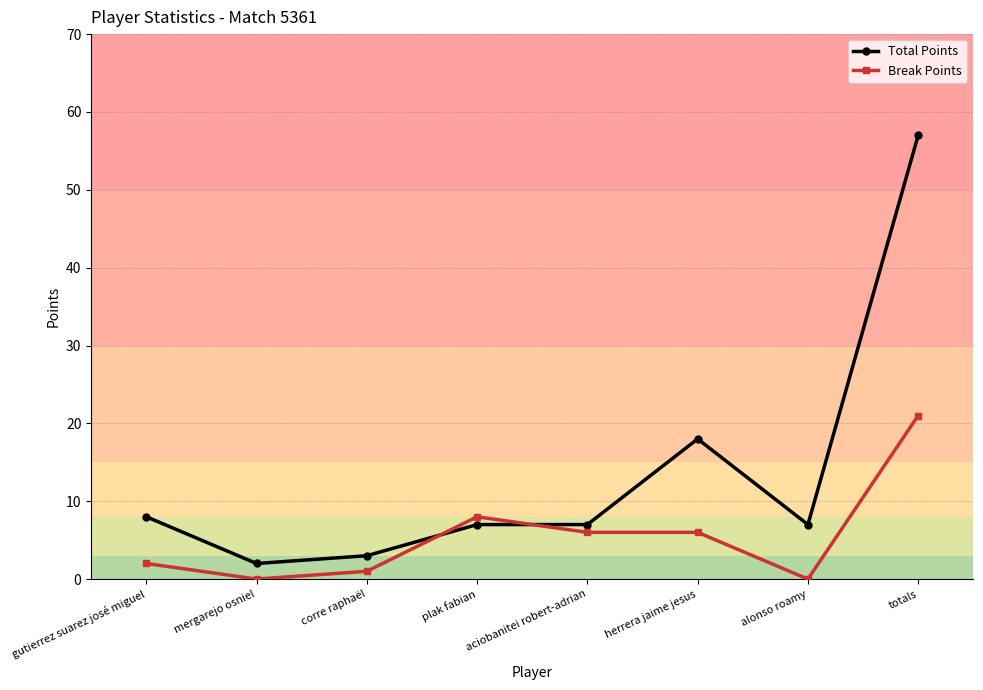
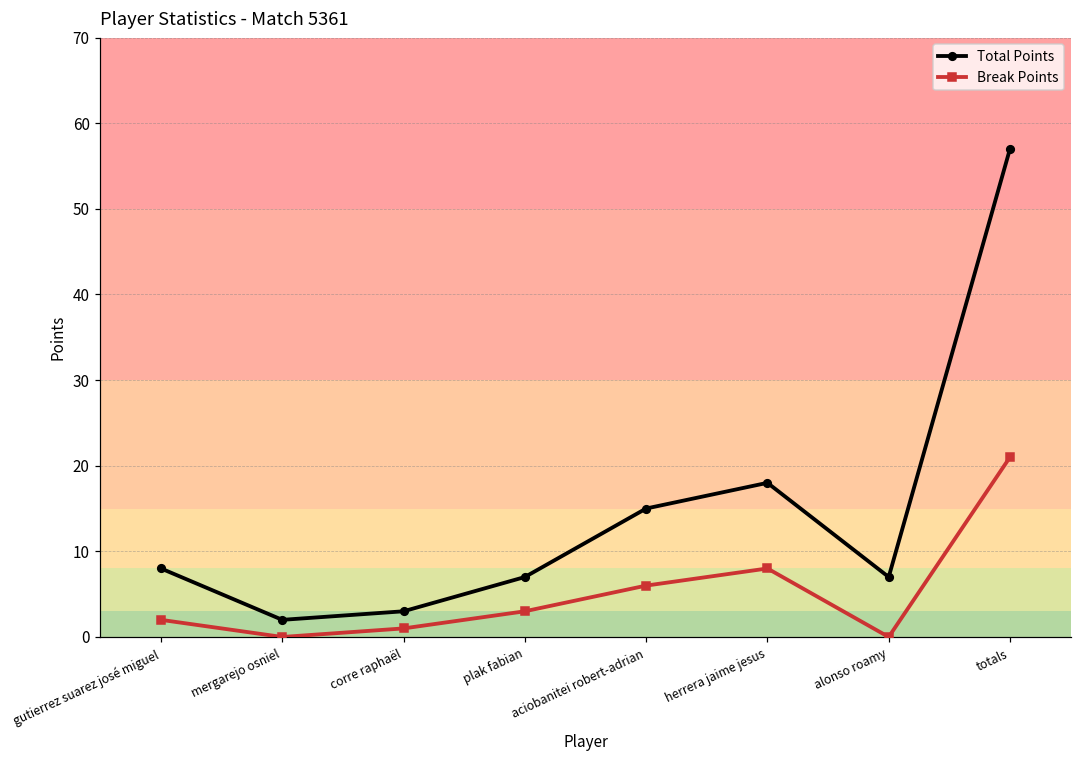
Break Points, plak fabian: 8 -> 3
Total Points, aciobanitei robert-adrian: 7 -> 15
Break Points, herrera jaime jesus: 6 -> 8
